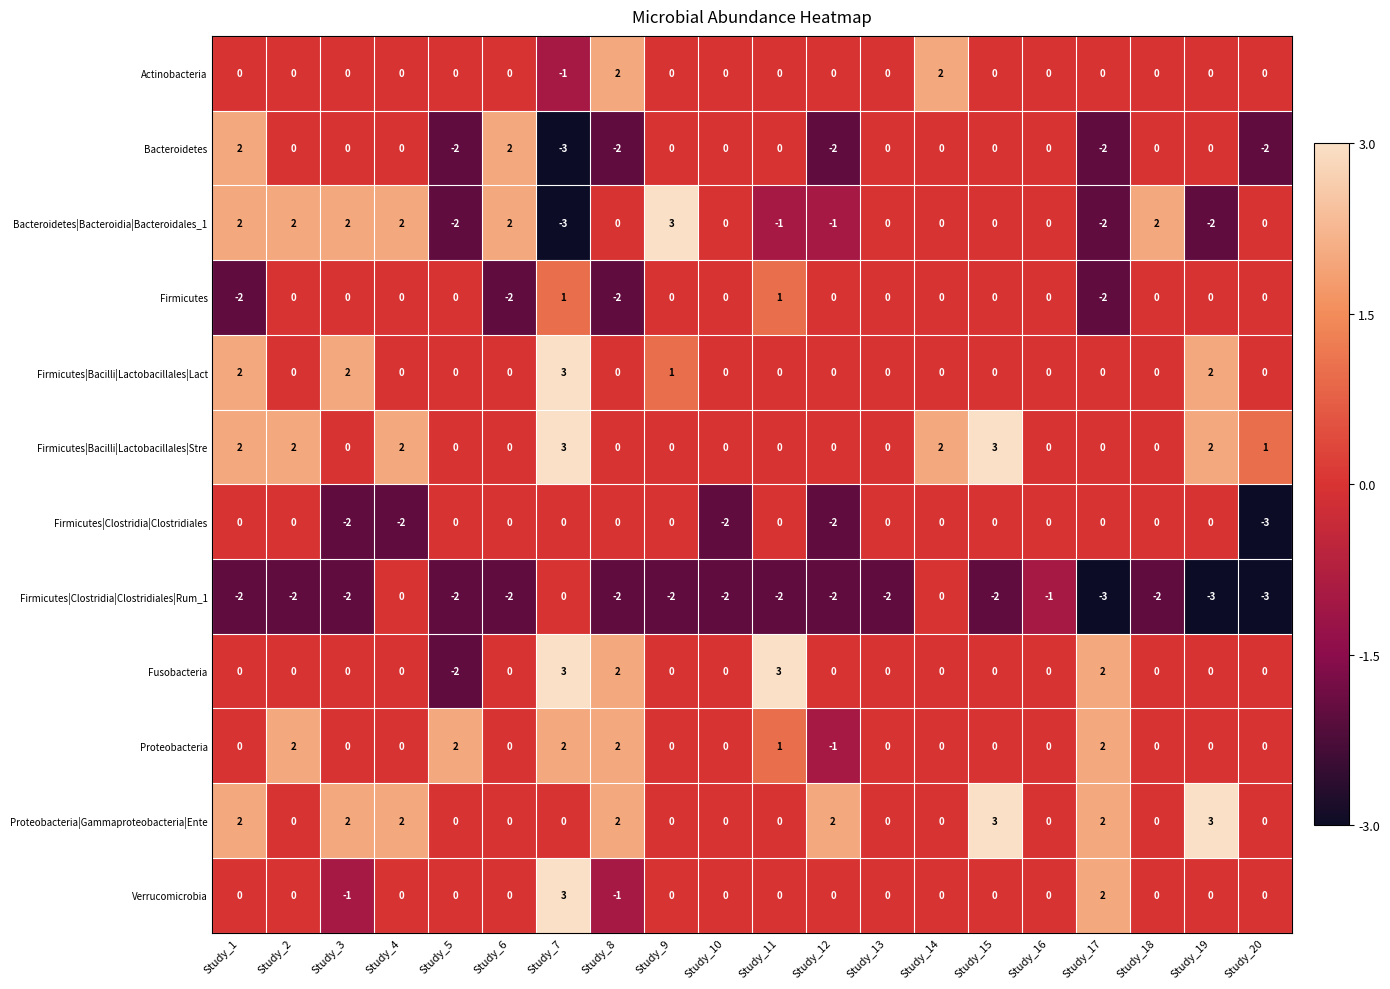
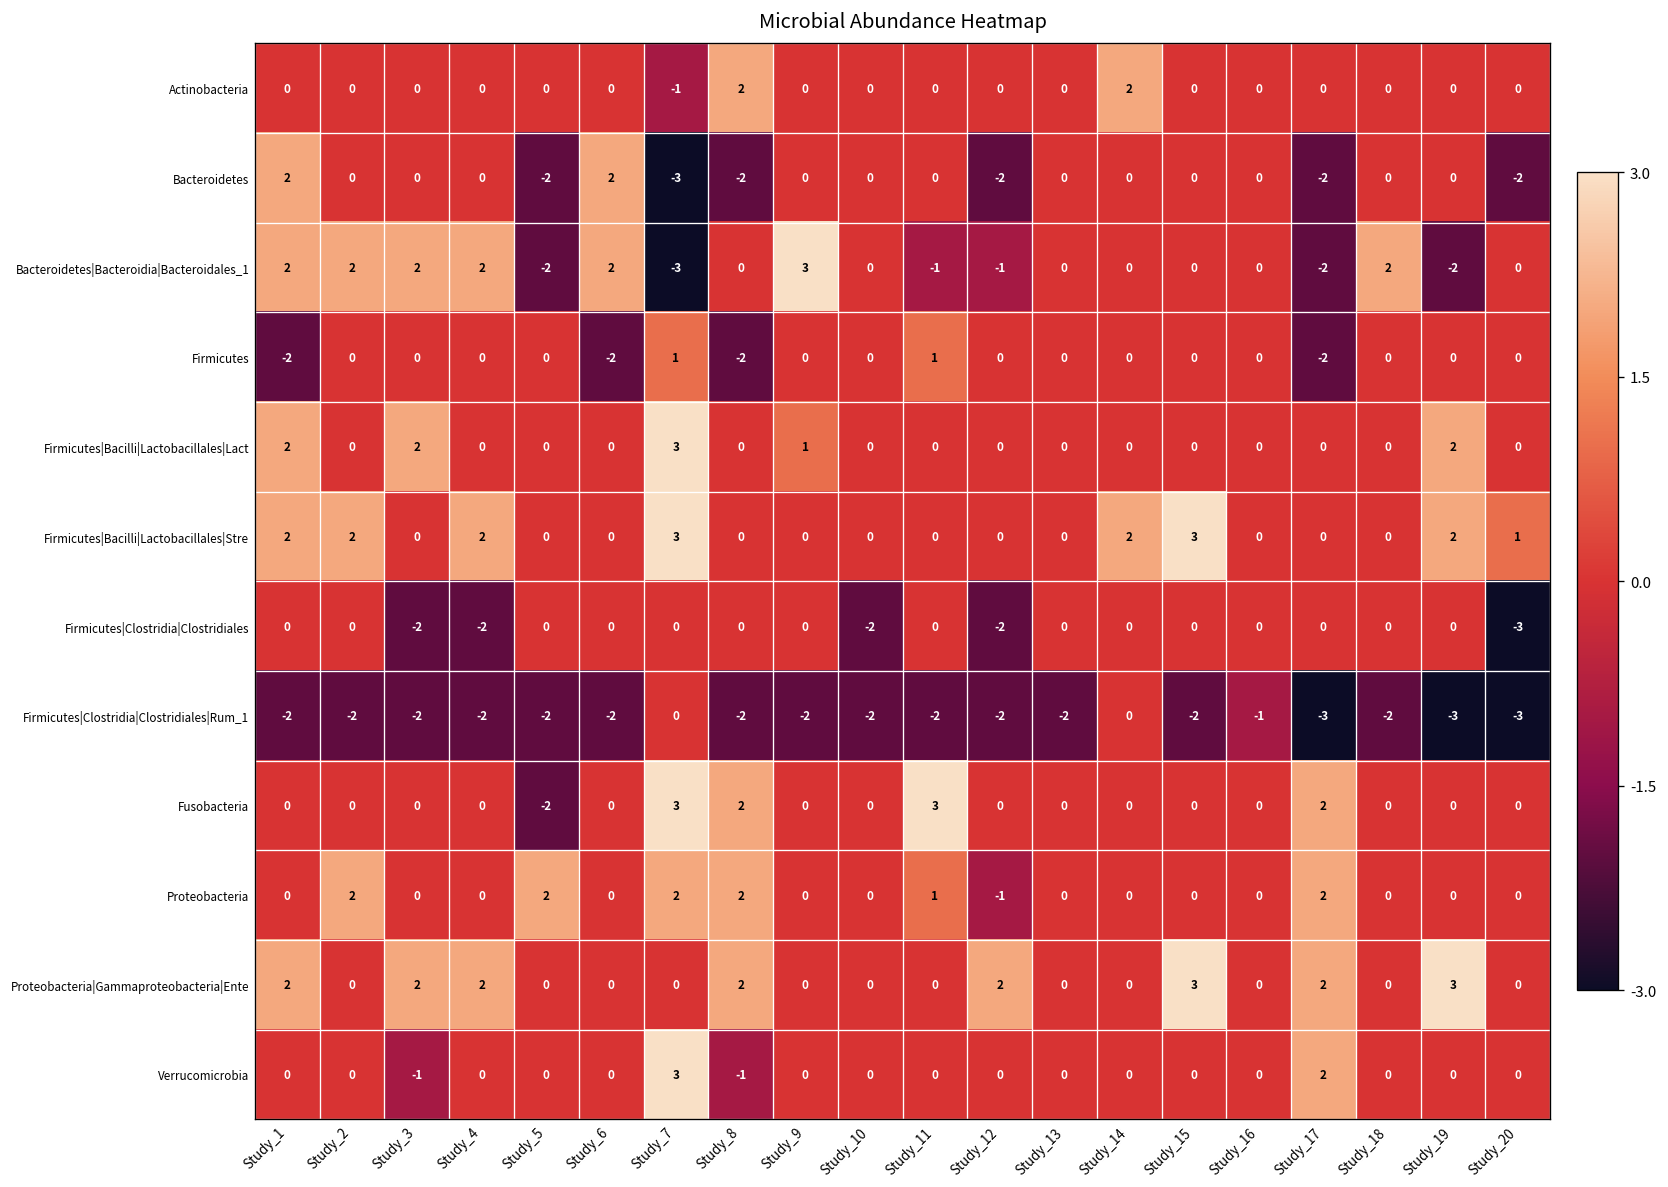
Firmicutes|Clostridia|Clostridiales|Rum_1, Study_4: 0 -> -2
